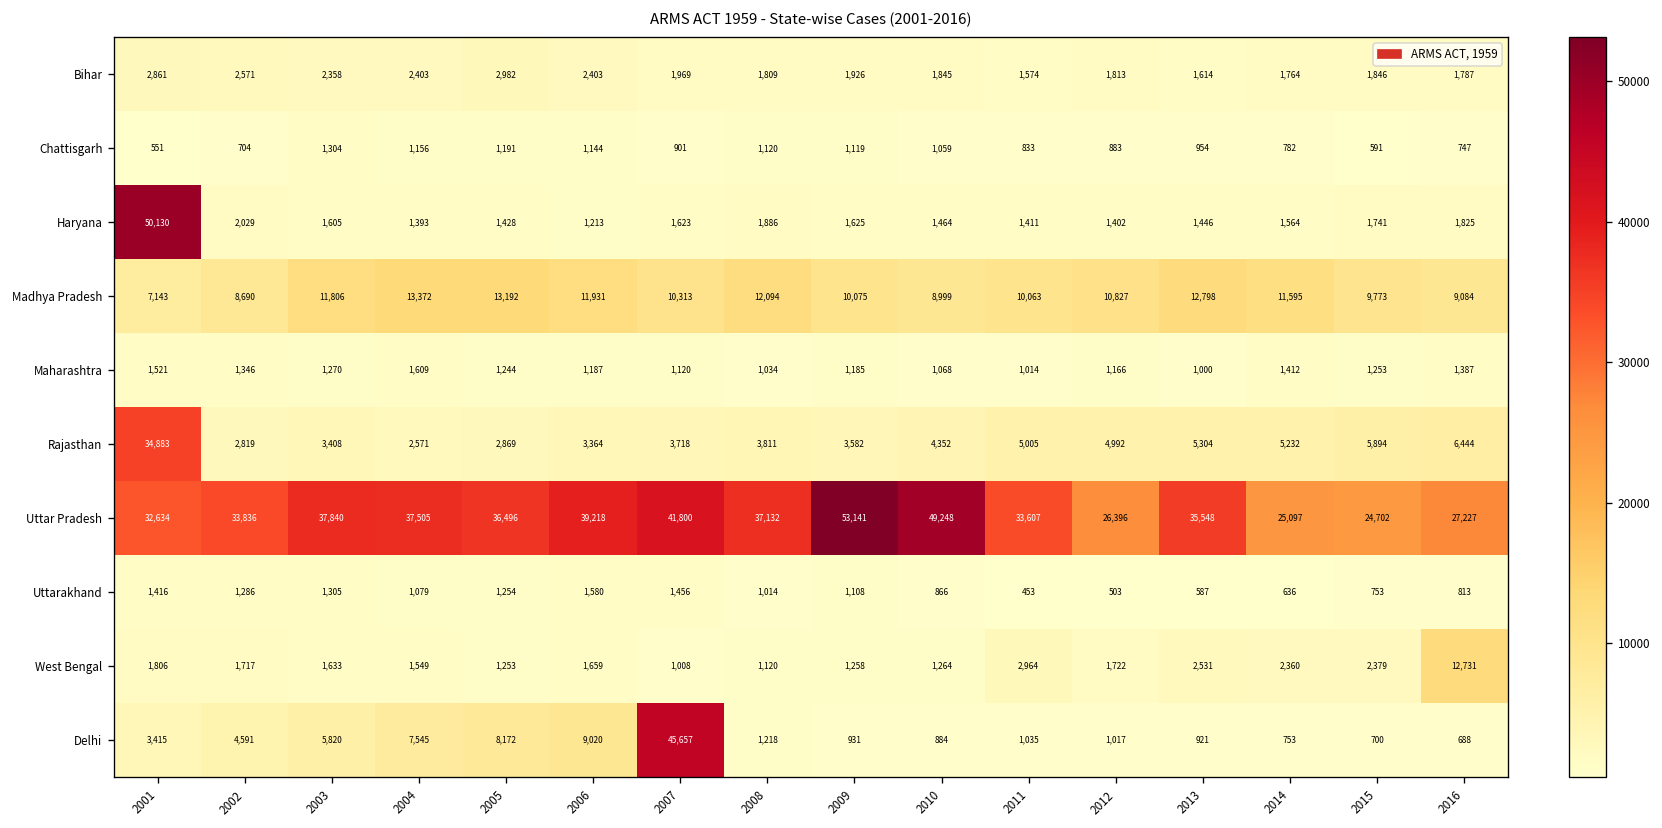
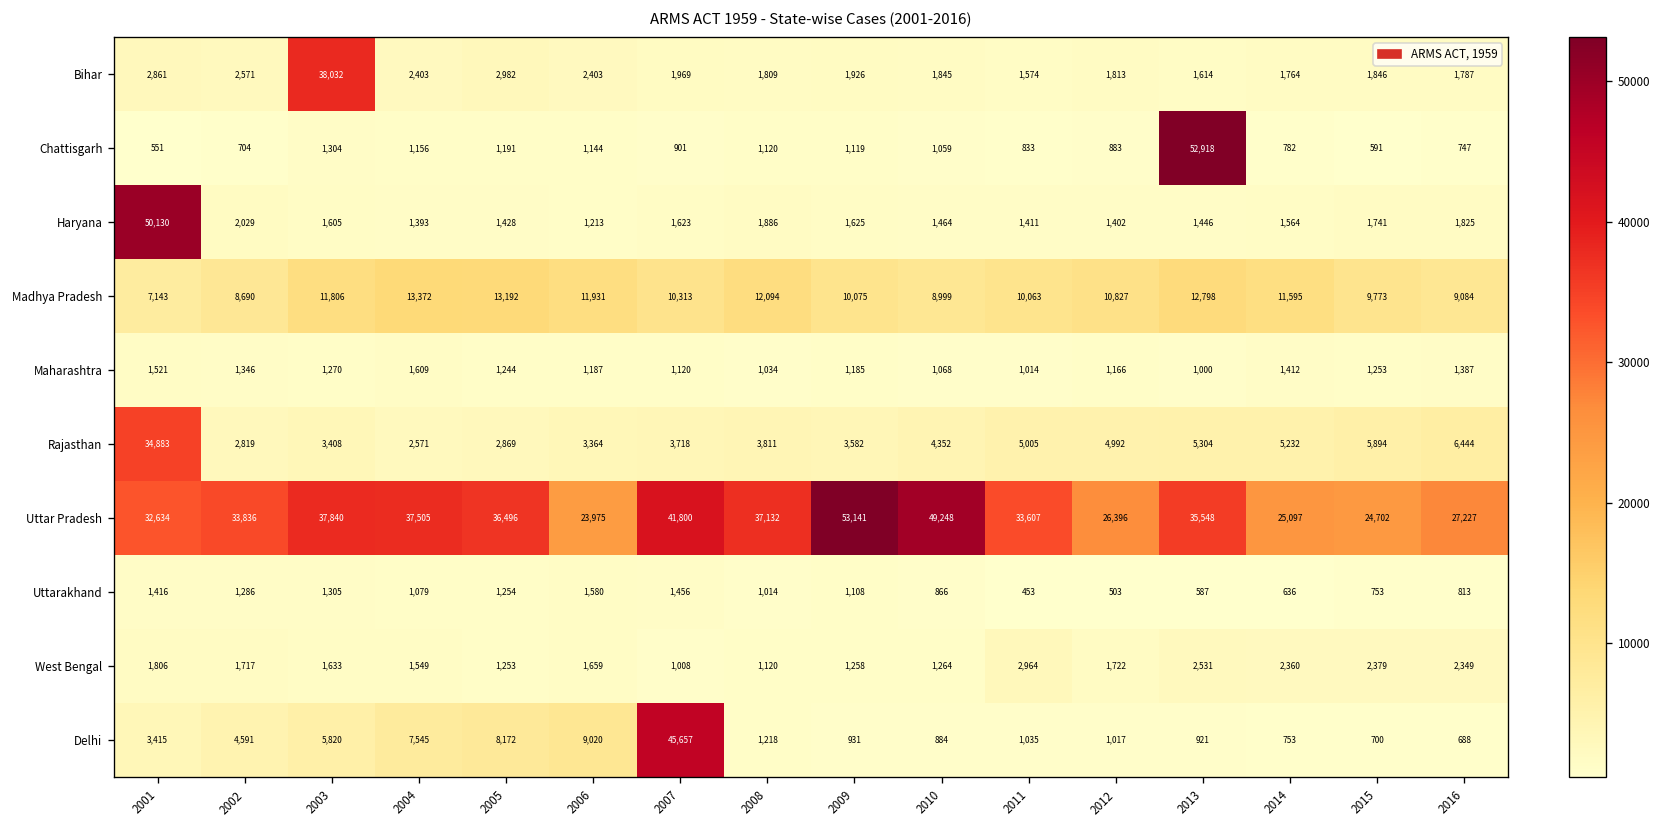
Bihar, 2003: 2,358 -> 38,032
Chattisgarh, 2013: 954 -> 52,918
Uttar Pradesh, 2006: 39,218 -> 23,975
West Bengal, 2016: 12,731 -> 2,349
